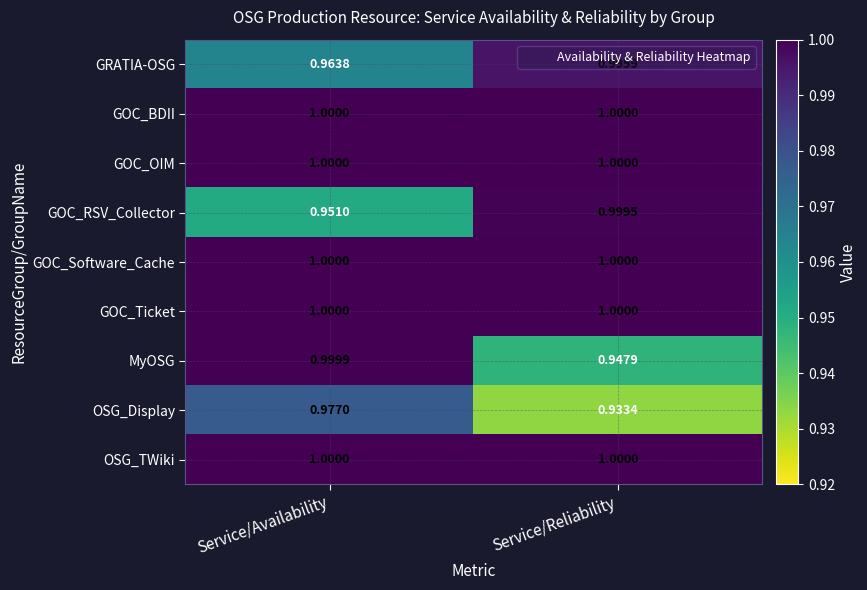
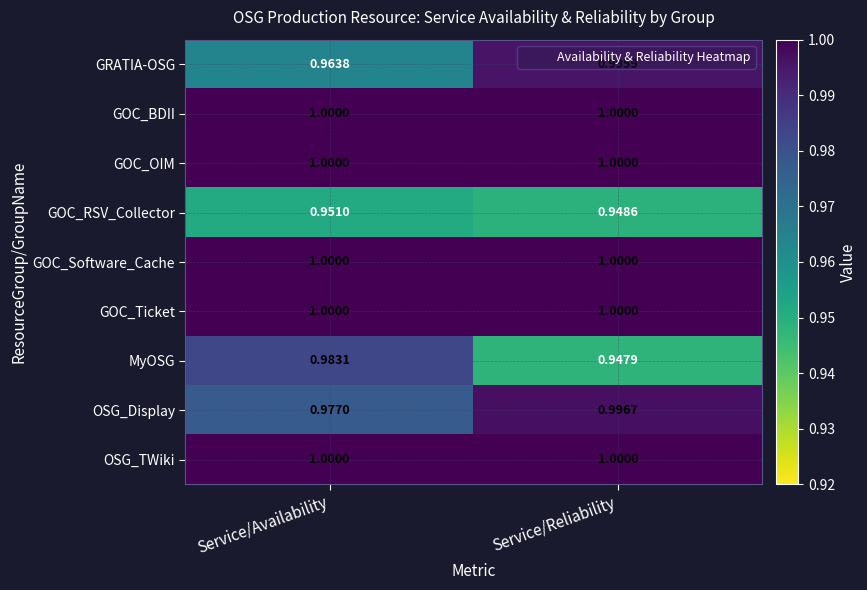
GOC_RSV_Collector, Service/Reliability: 0.9995 -> 0.9486
MyOSG, Service/Availability: 0.9999 -> 0.9831
OSG_Display, Service/Reliability: 0.9334 -> 0.9967
